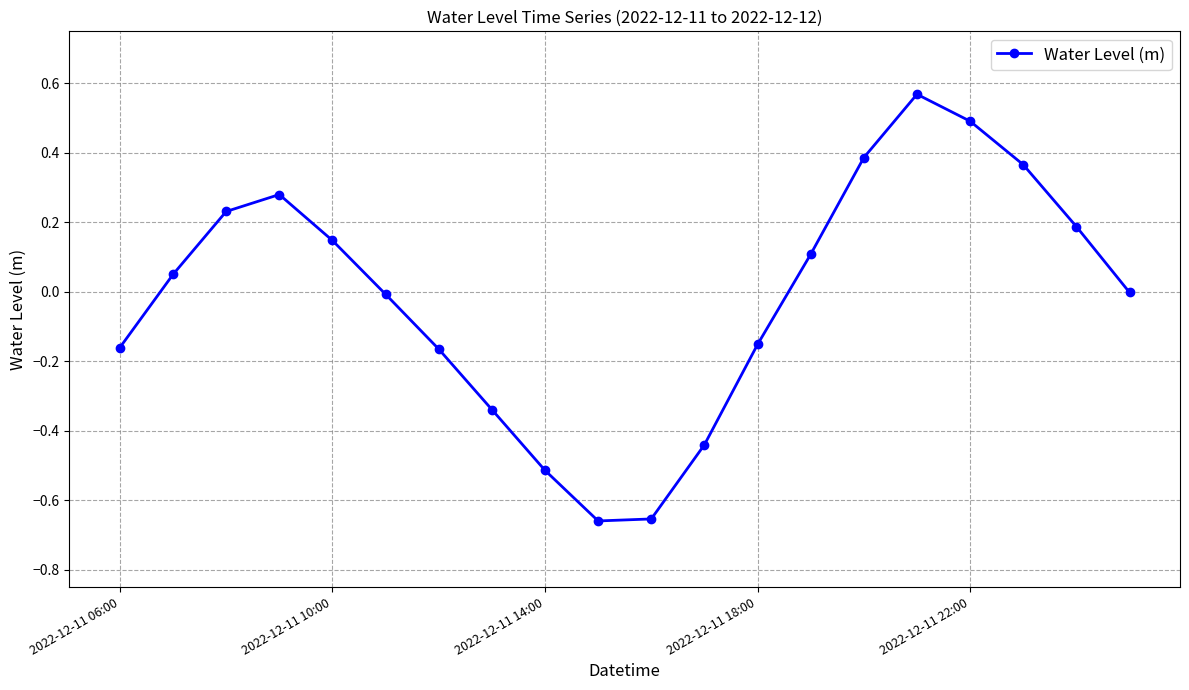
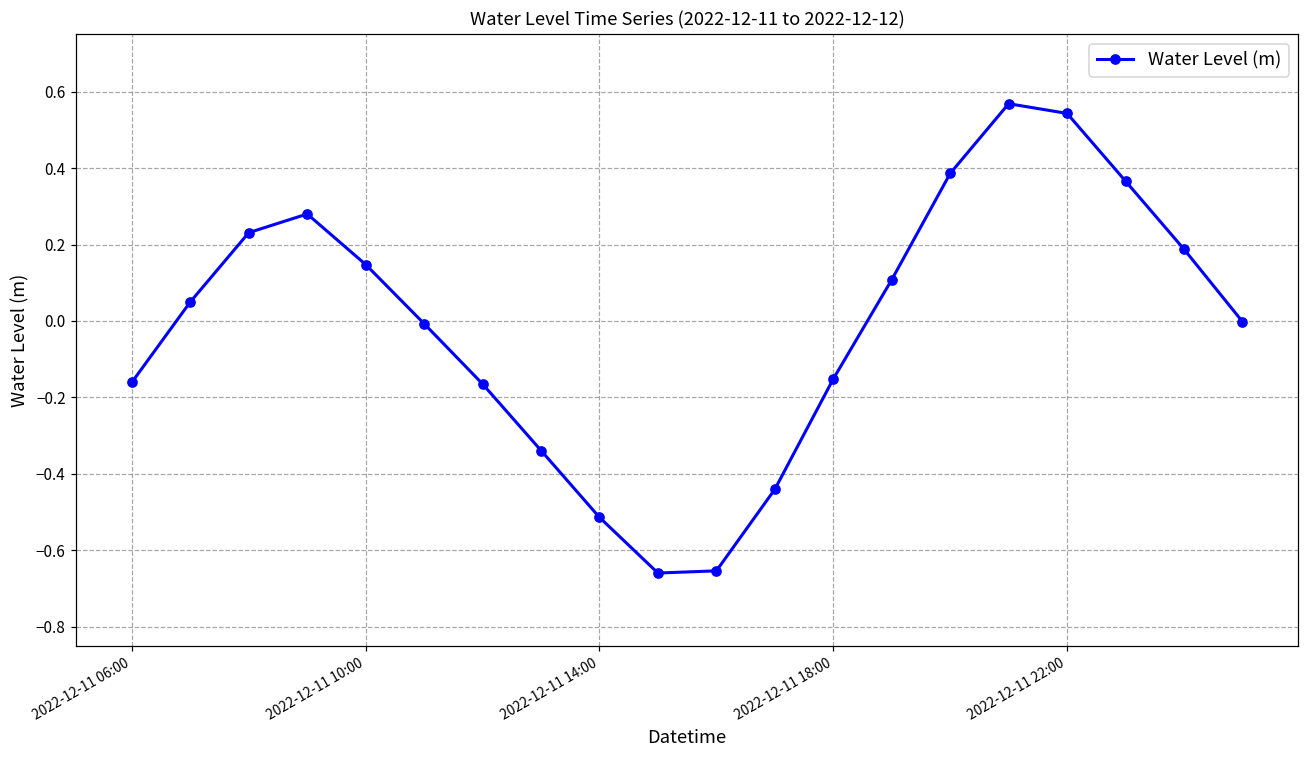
2022-12-11 22:00: 0.49 -> 0.54
